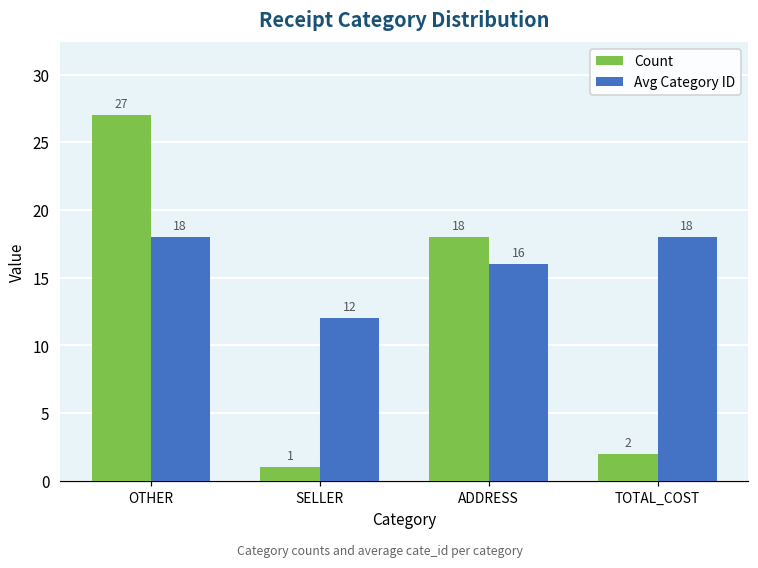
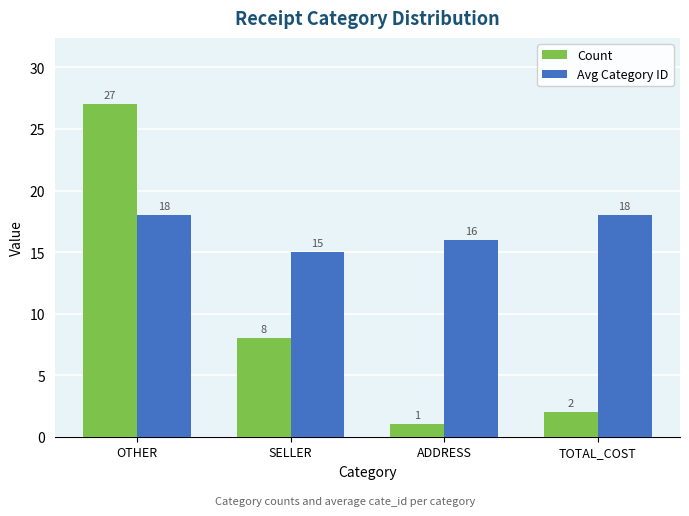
Count, SELLER: 1 -> 8
Avg Category ID, SELLER: 12 -> 15
Count, ADDRESS: 18 -> 1
